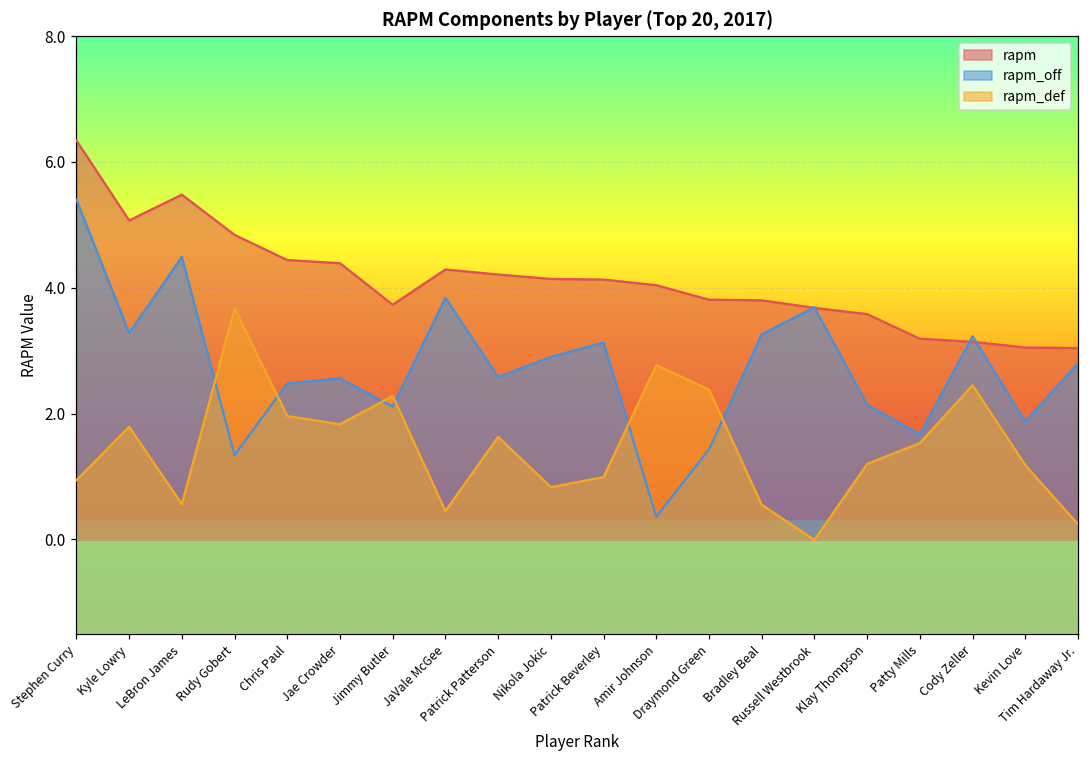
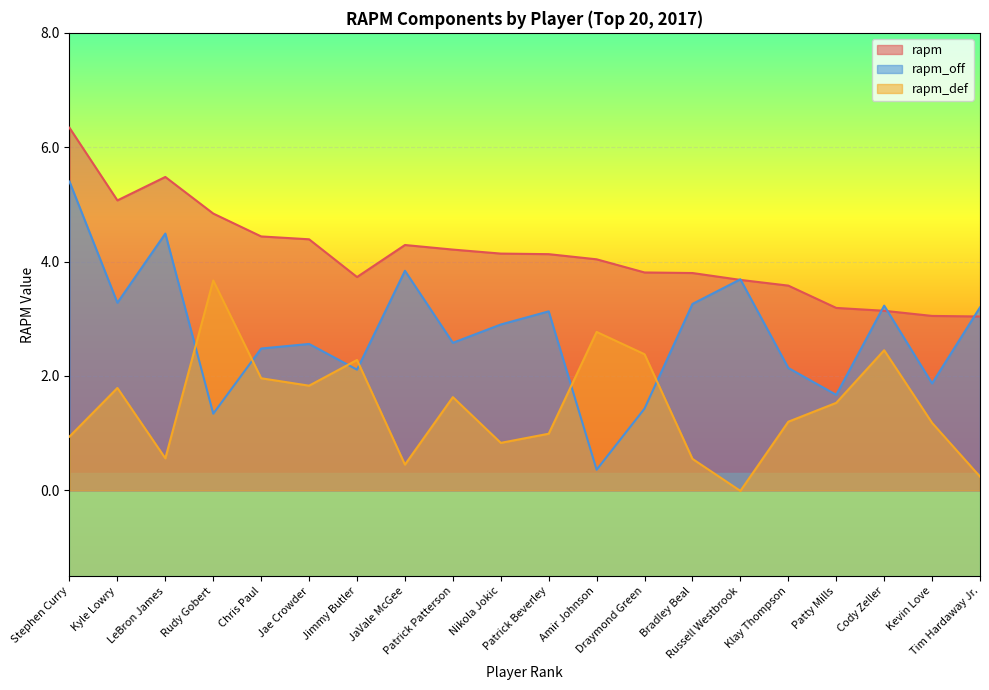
rapm_off, Tim Hardaway Jr.: 2.8 -> 3.2
